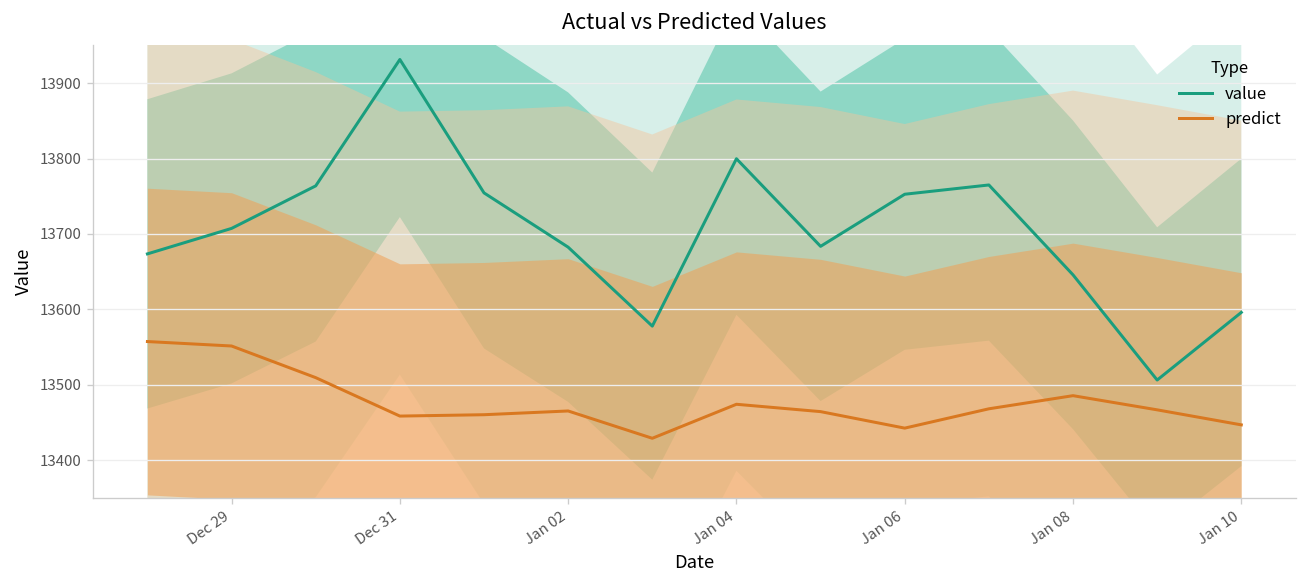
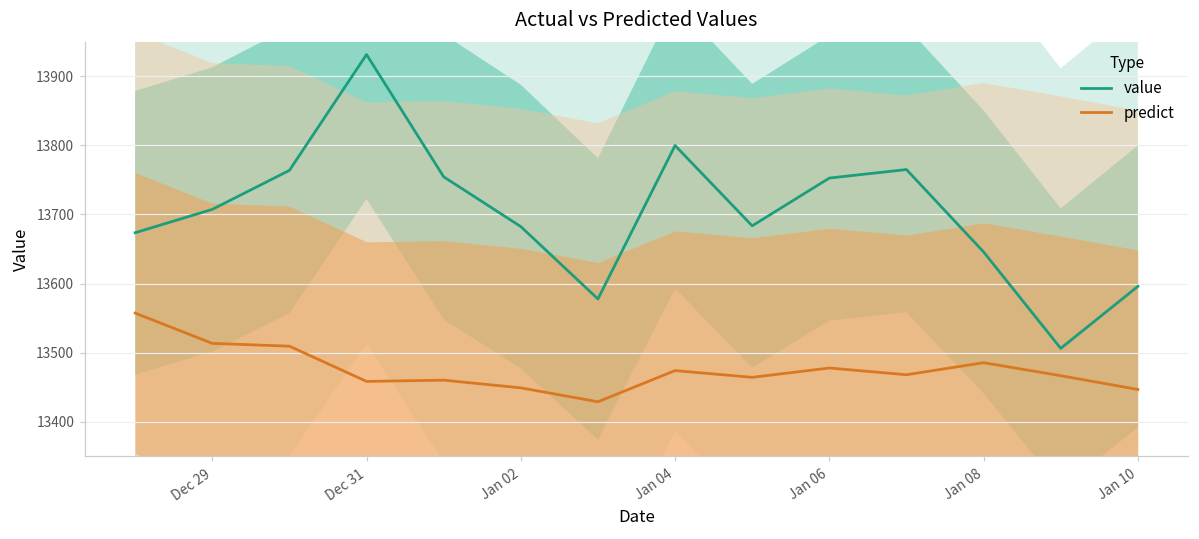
predict, Dec 29: 13550 -> 13510
predict, Jan 02: 13470 -> 13450
predict, Jan 06: 13440 -> 13480
